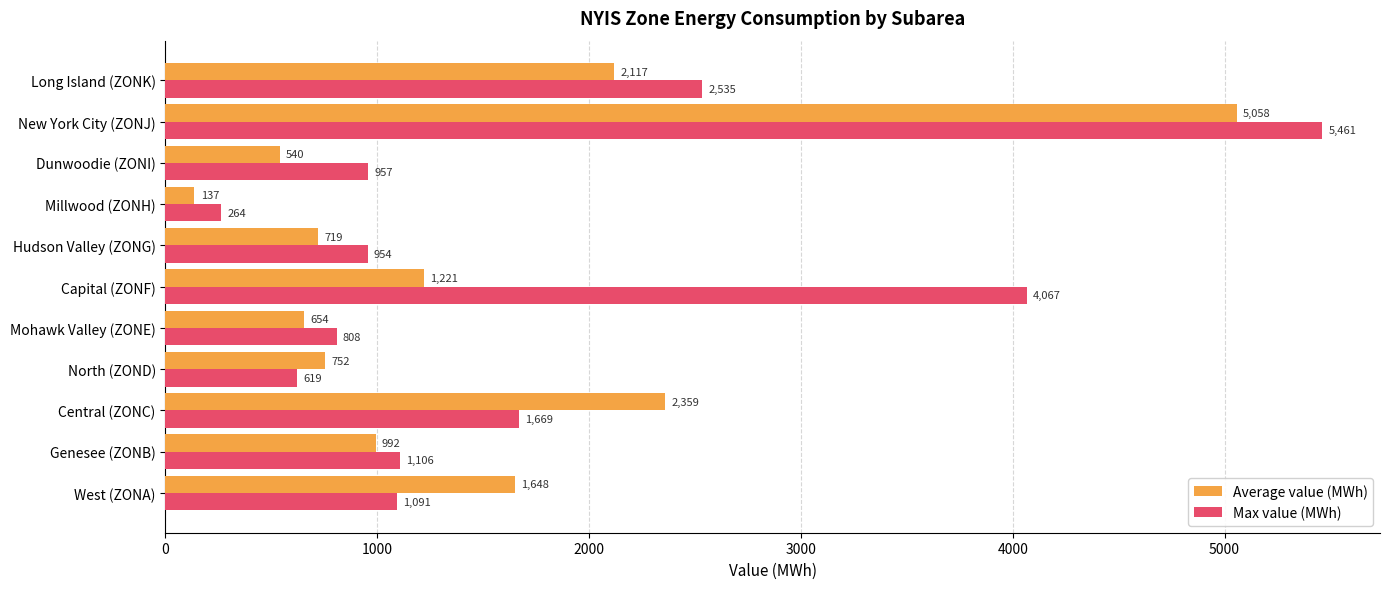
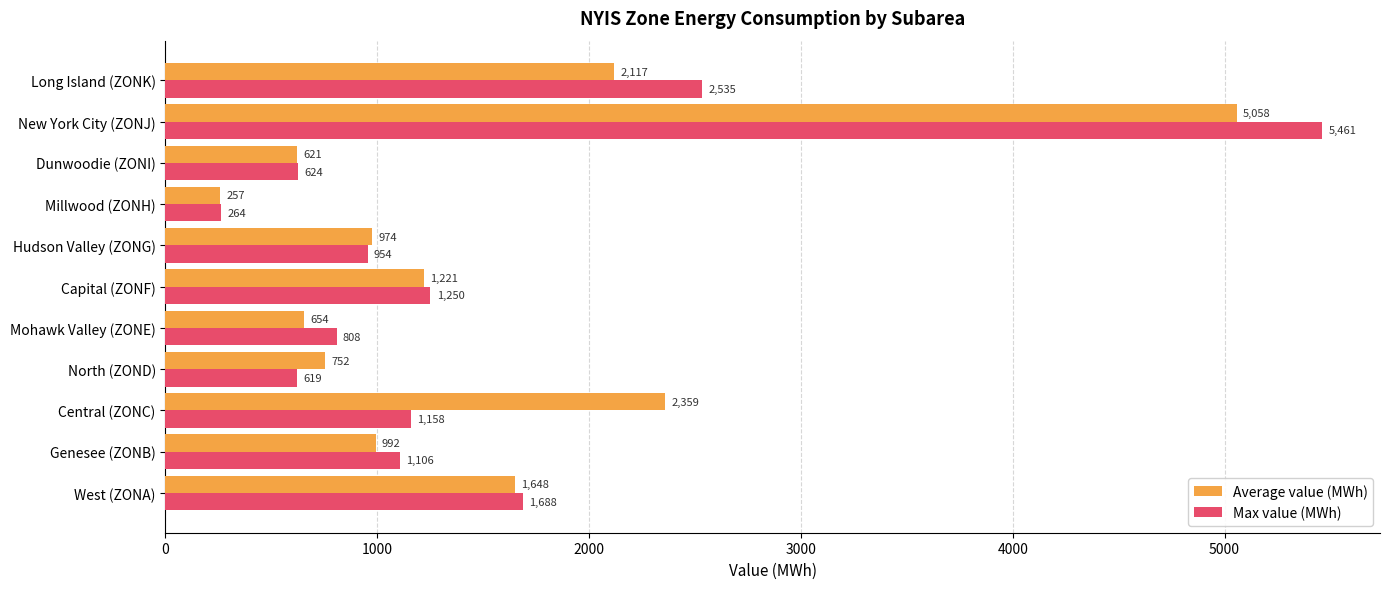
Average value (MWh), Dunwoodie (ZONI): 540 -> 621
Max value (MWh), Dunwoodie (ZONI): 957 -> 624
Average value (MWh), Millwood (ZONH): 137 -> 257
Average value (MWh), Hudson Valley (ZONG): 719 -> 974
Max value (MWh), Capital (ZONF): 4,067 -> 1,250
Max value (MWh), Central (ZONC): 1,669 -> 1,158
Max value (MWh), West (ZONA): 1,091 -> 1,688
